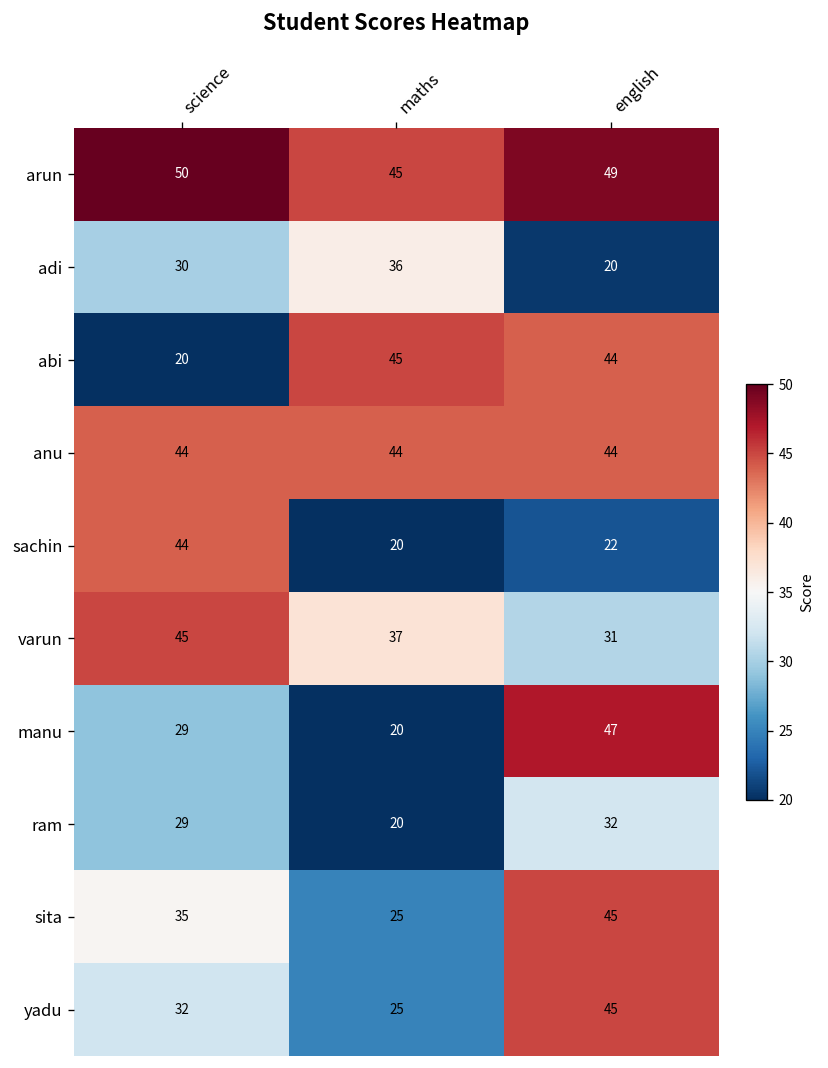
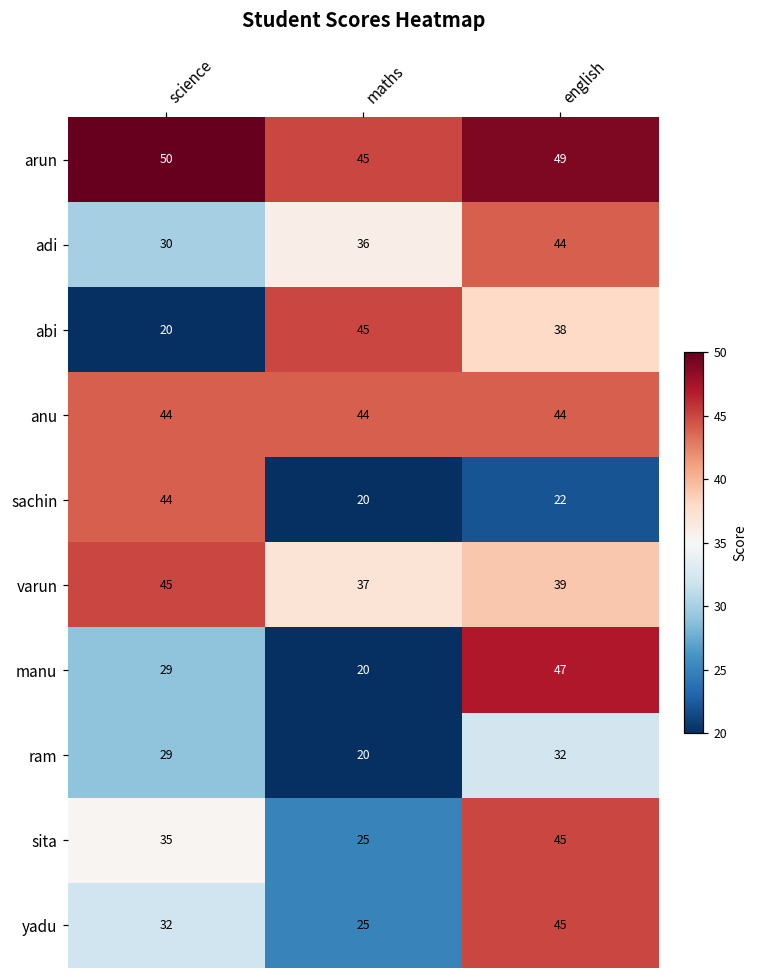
adi, english: 20 -> 44
abi, english: 44 -> 38
varun, english: 31 -> 39
